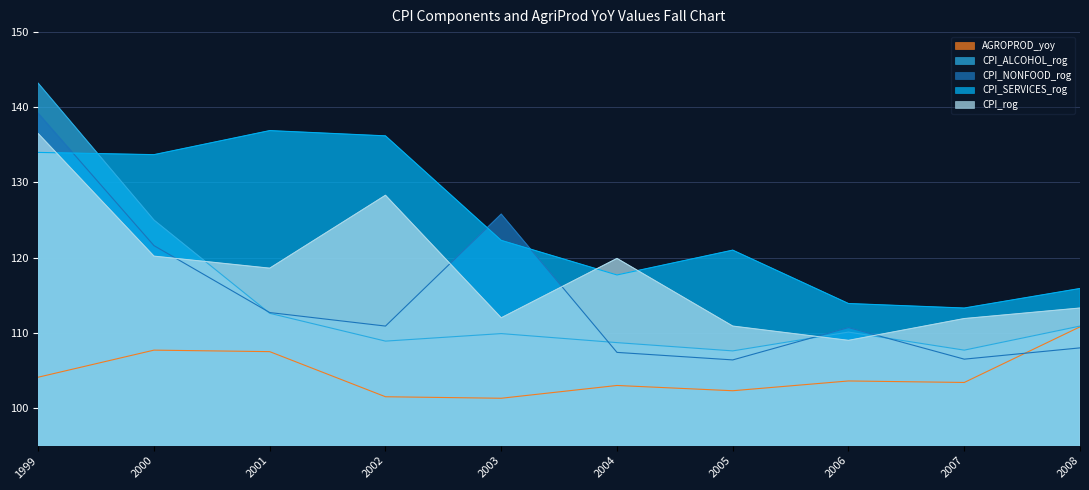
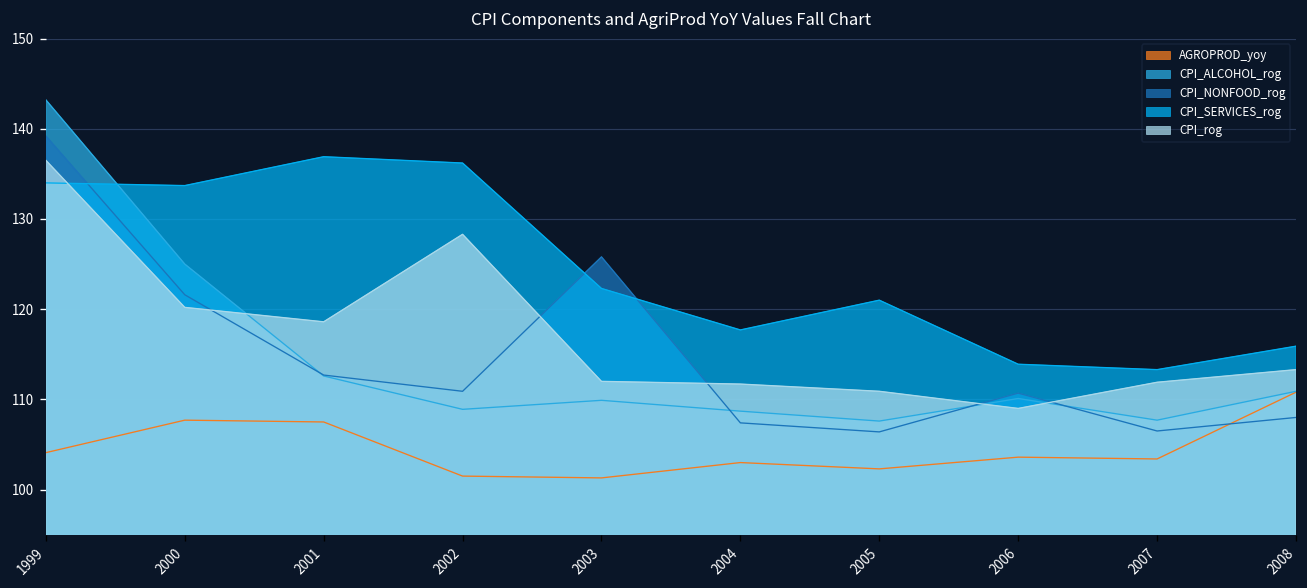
CPI_rog, 2004: 120 -> 112
